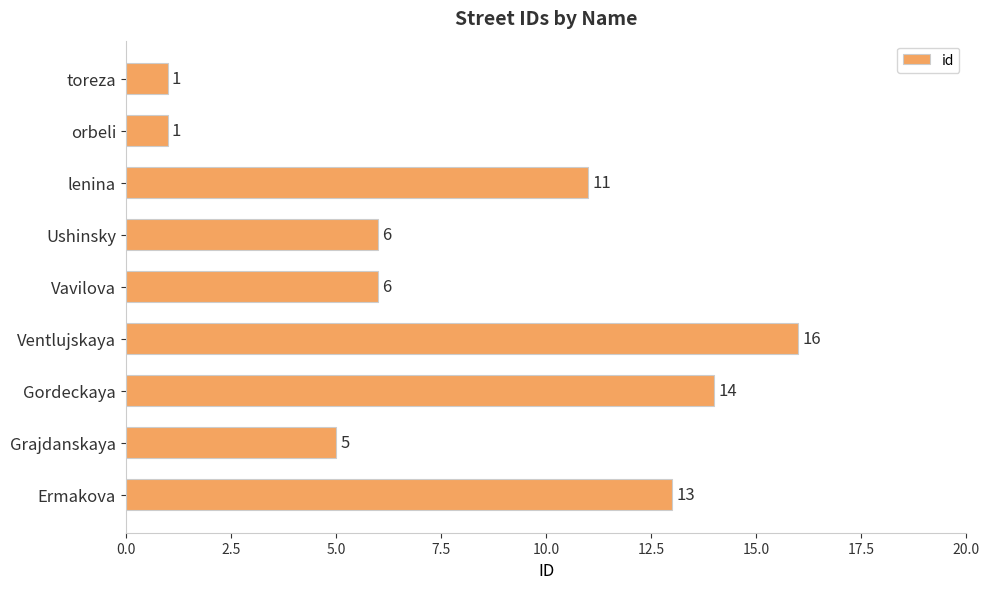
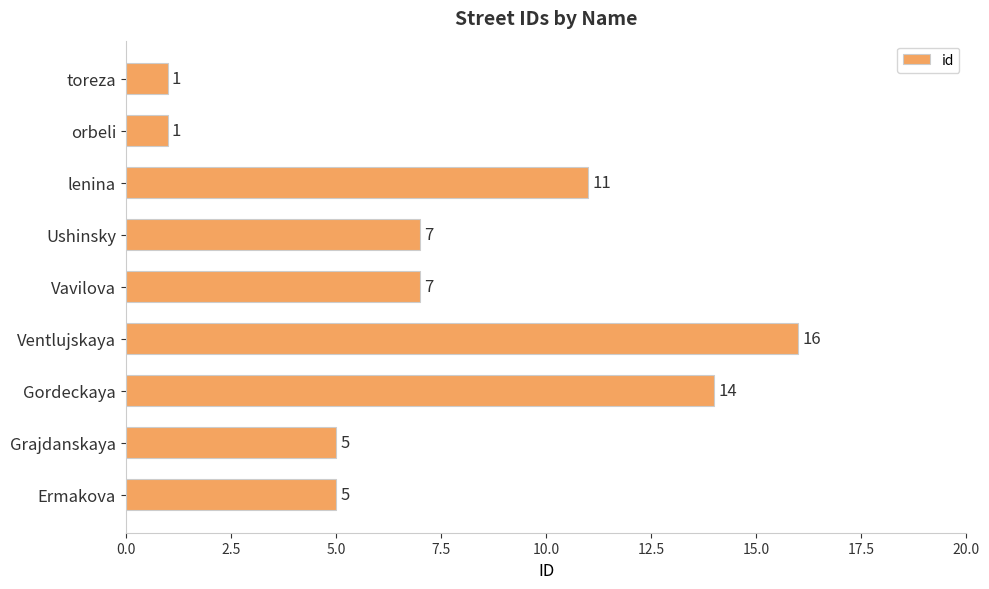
Ushinsky: 6 -> 7
Vavilova: 6 -> 7
Ermakova: 13 -> 5
